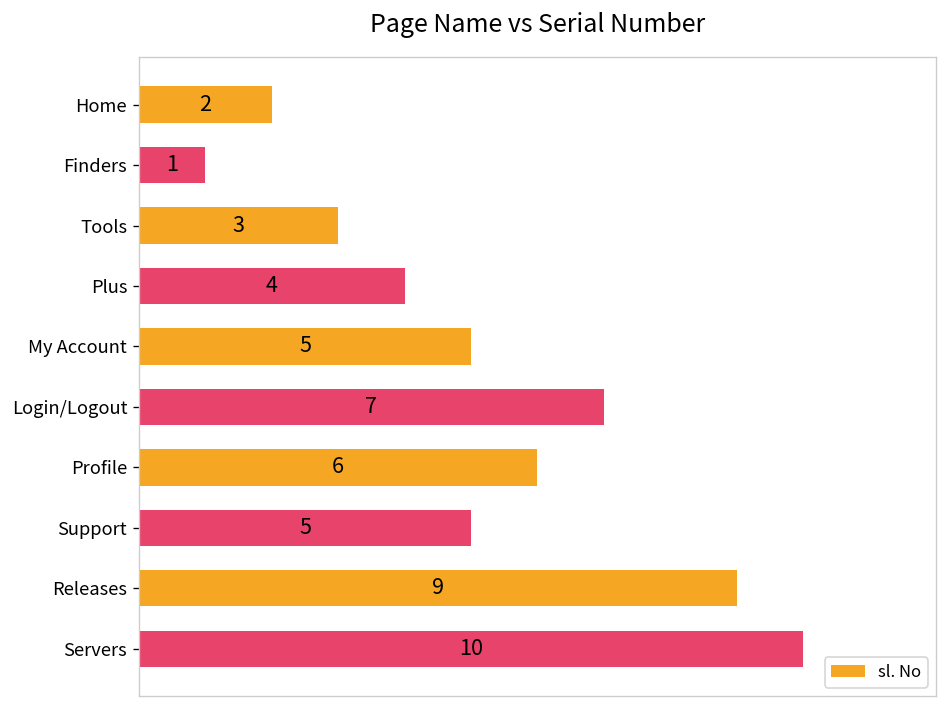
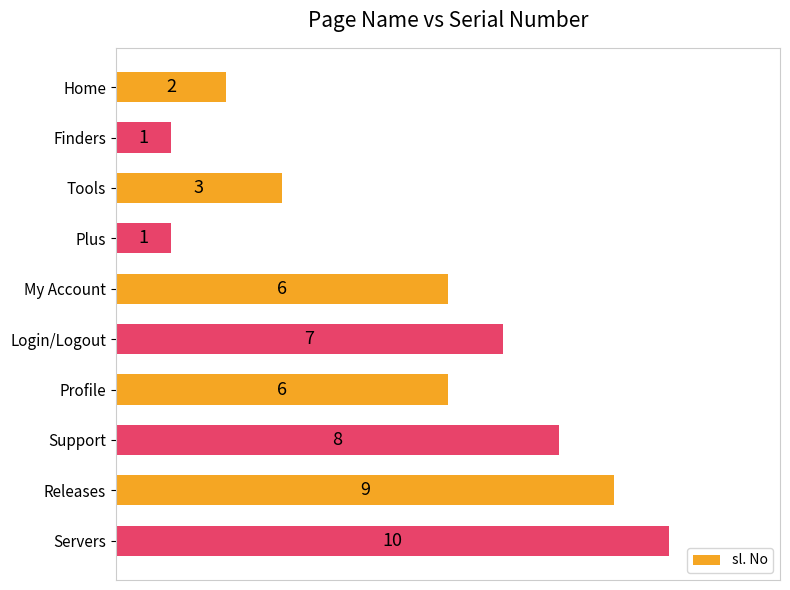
Plus: 4 -> 1
My Account: 5 -> 6
Support: 5 -> 8
